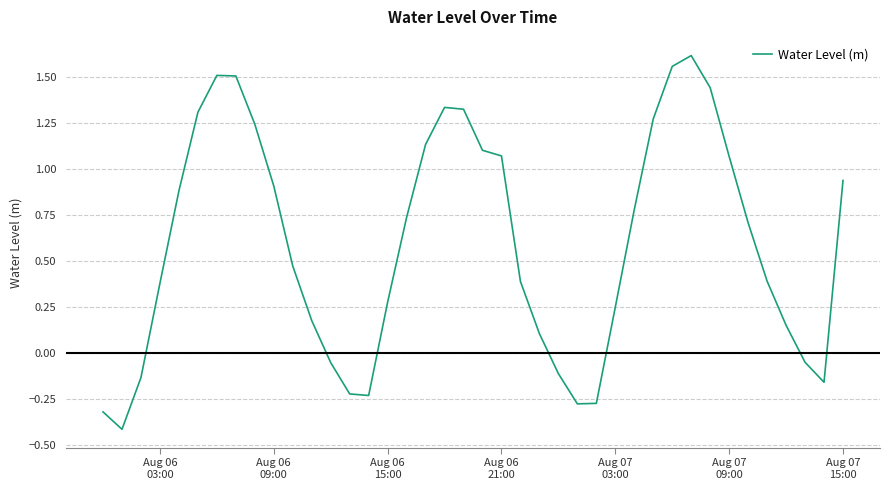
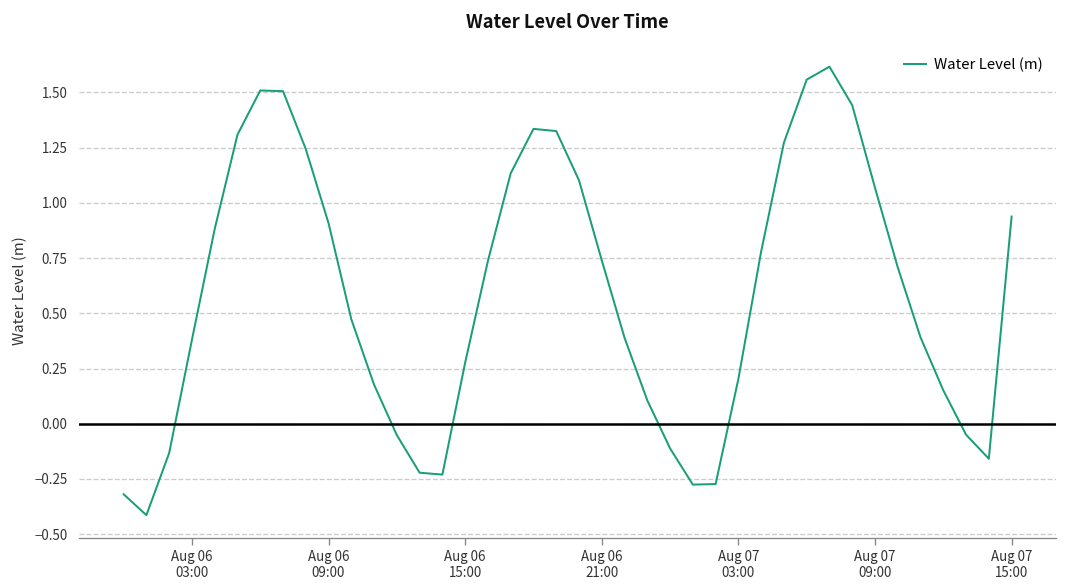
Aug 06 21:00: 1.07 -> 0.74
Aug 07 03:00: 0.25 -> 0.20
